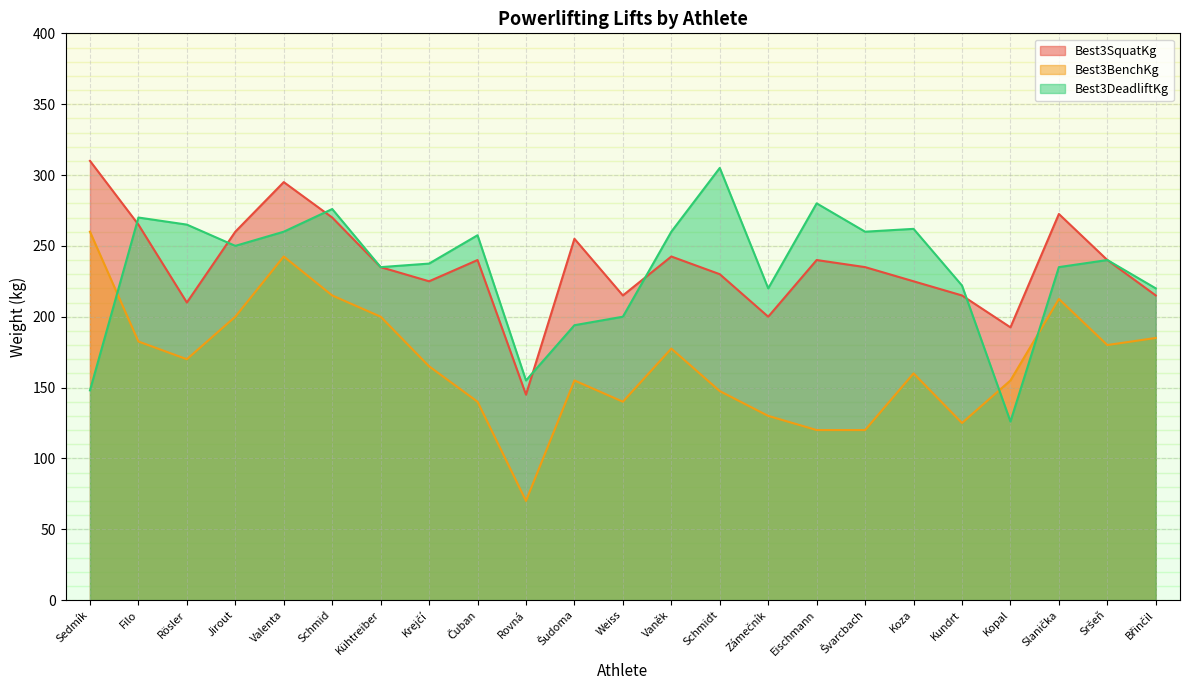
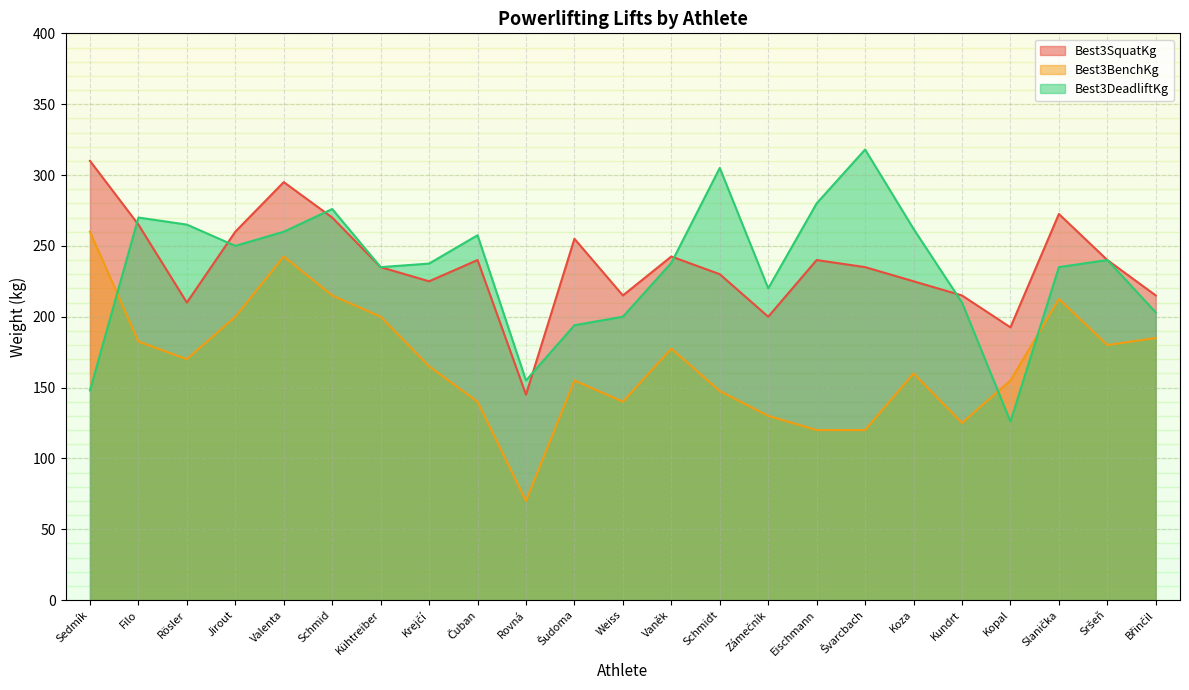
Best3DeadliftKg, Vaněk: 260 -> 238
Best3DeadliftKg, Švarcbach: 260 -> 318
Best3DeadliftKg, Kundrt: 222 -> 210
Best3DeadliftKg, Břinčil: 220 -> 203
